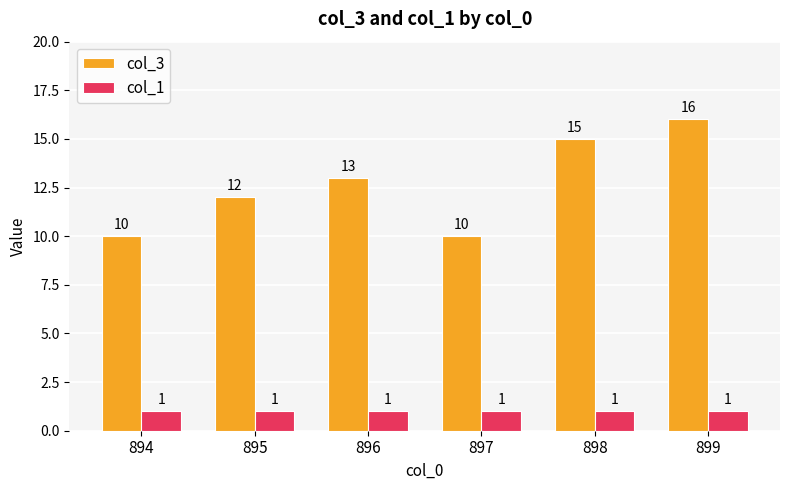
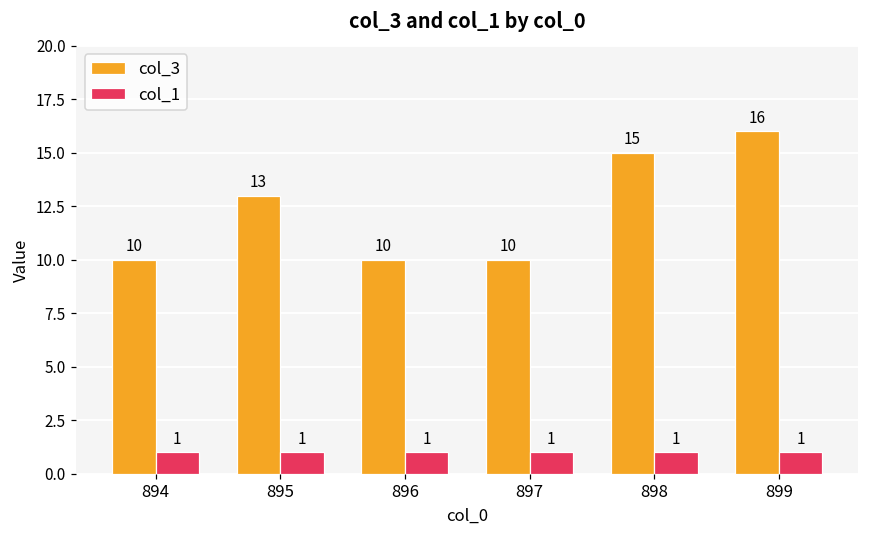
col_3, 895: 12 -> 13
col_3, 896: 13 -> 10
